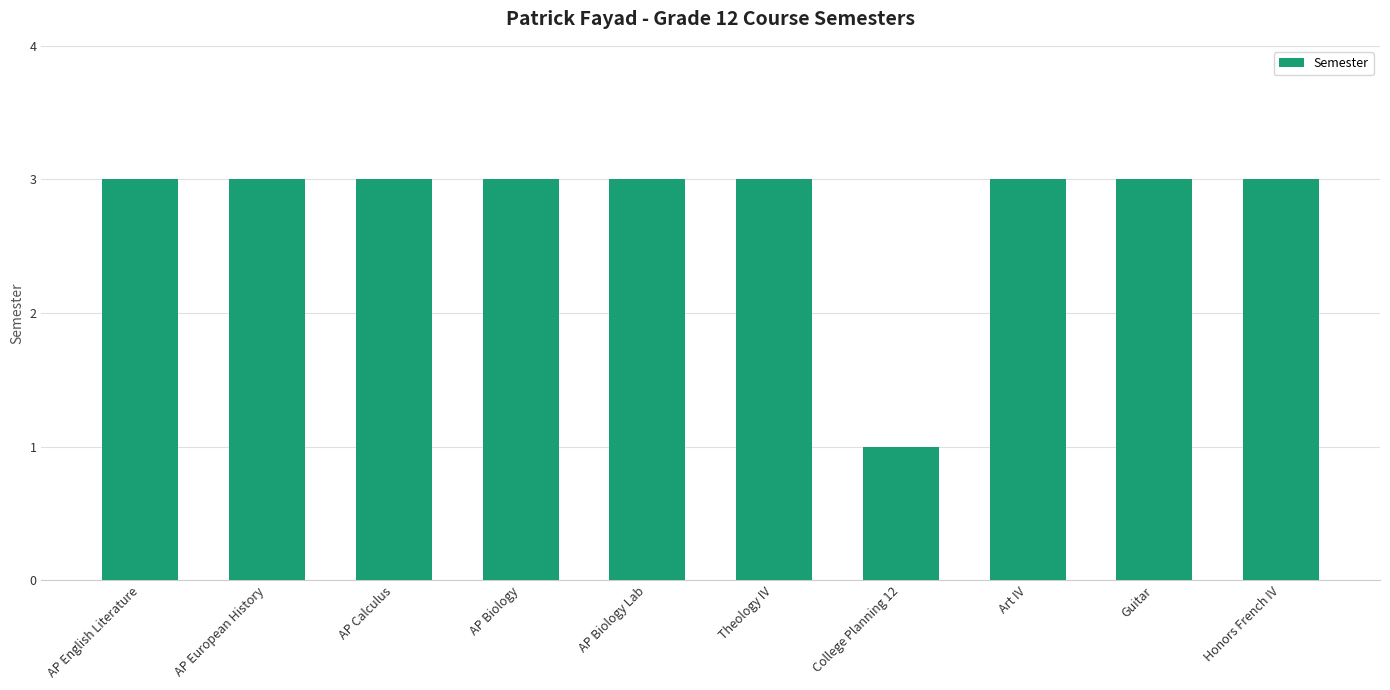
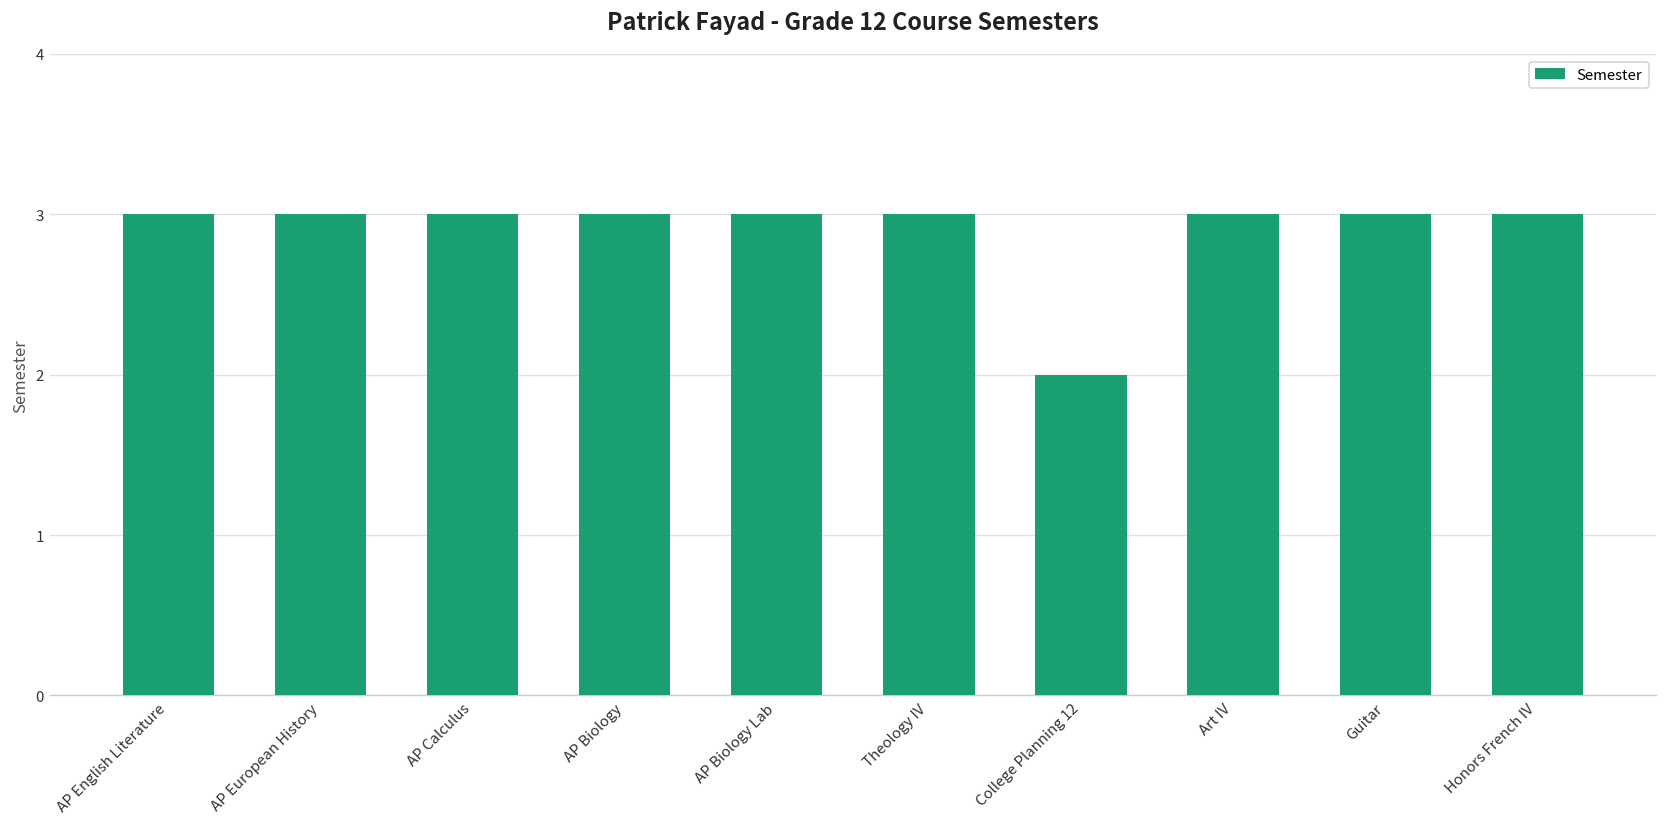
College Planning 12: 1 -> 2
